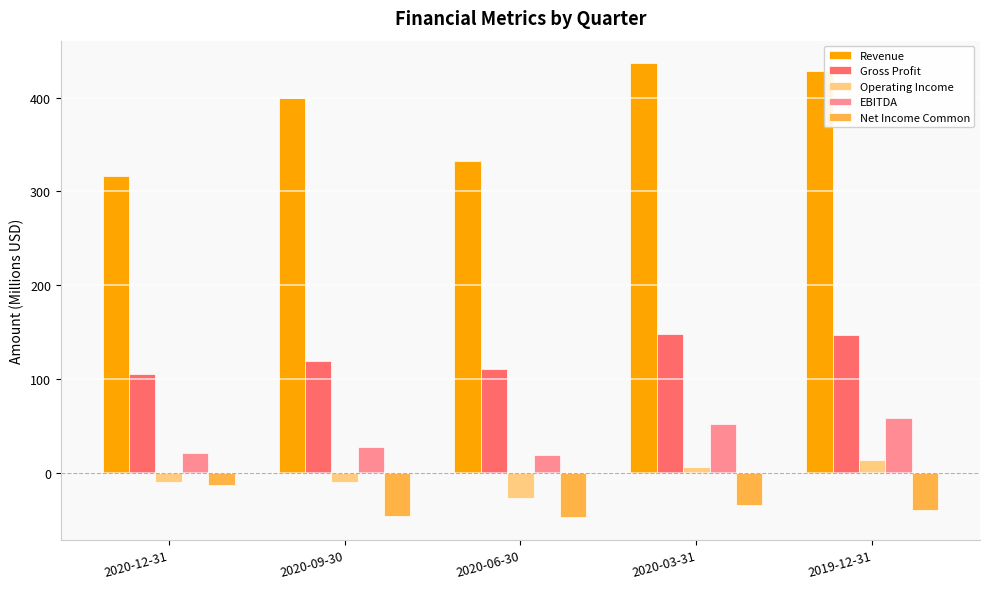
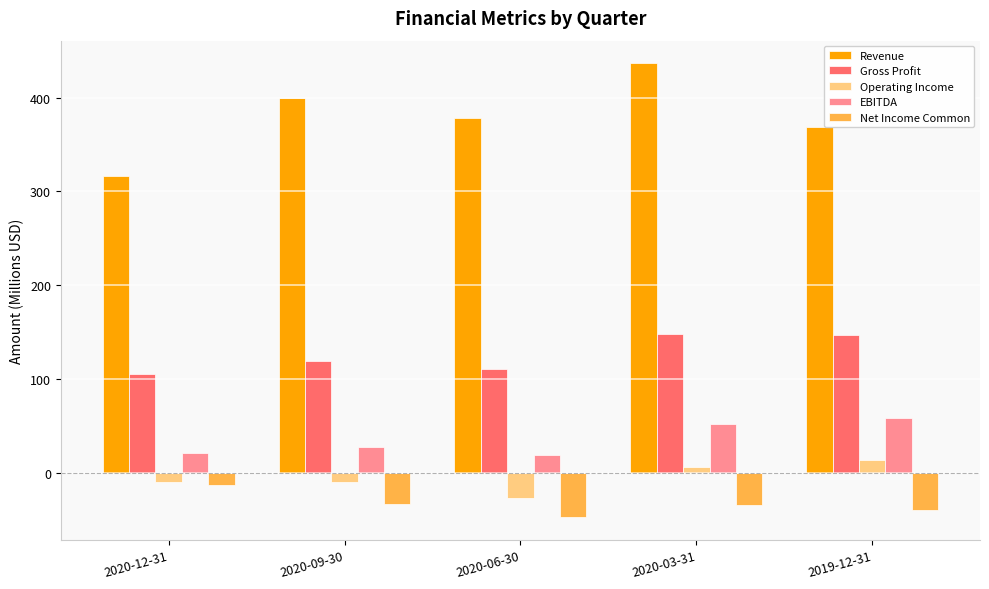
Net Income Common, 2020-09-30: -50 -> -30
Revenue, 2020-06-30: 330 -> 380
Revenue, 2019-12-31: 430 -> 370
